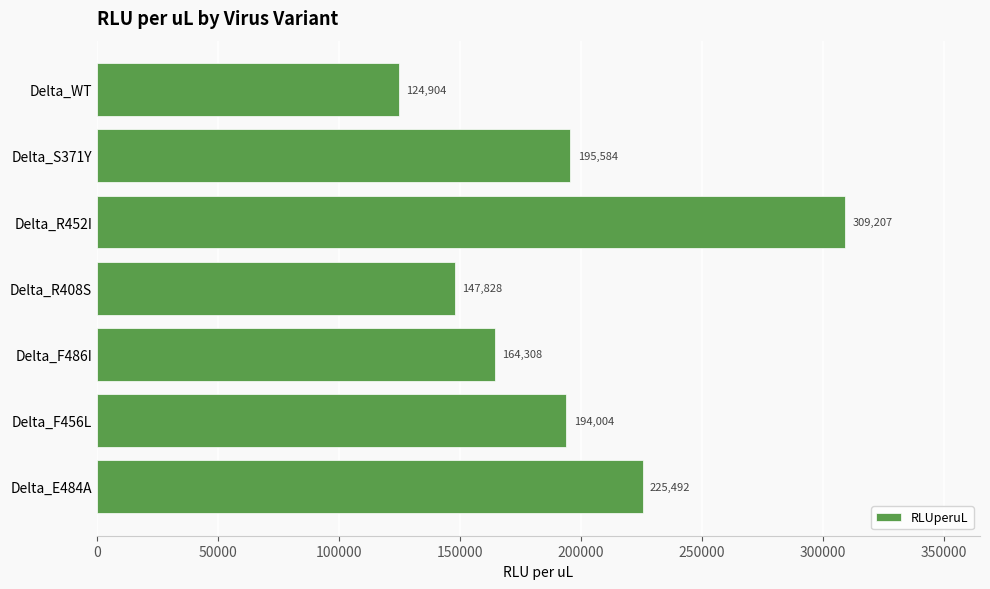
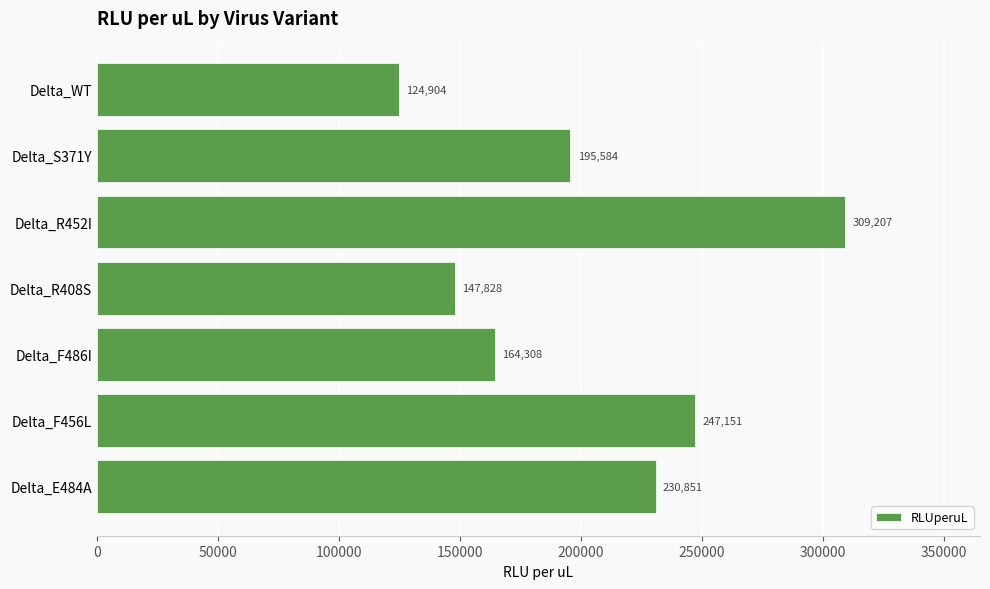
Delta_F456L: 194,004 -> 247,151
Delta_E484A: 225,492 -> 230,851
